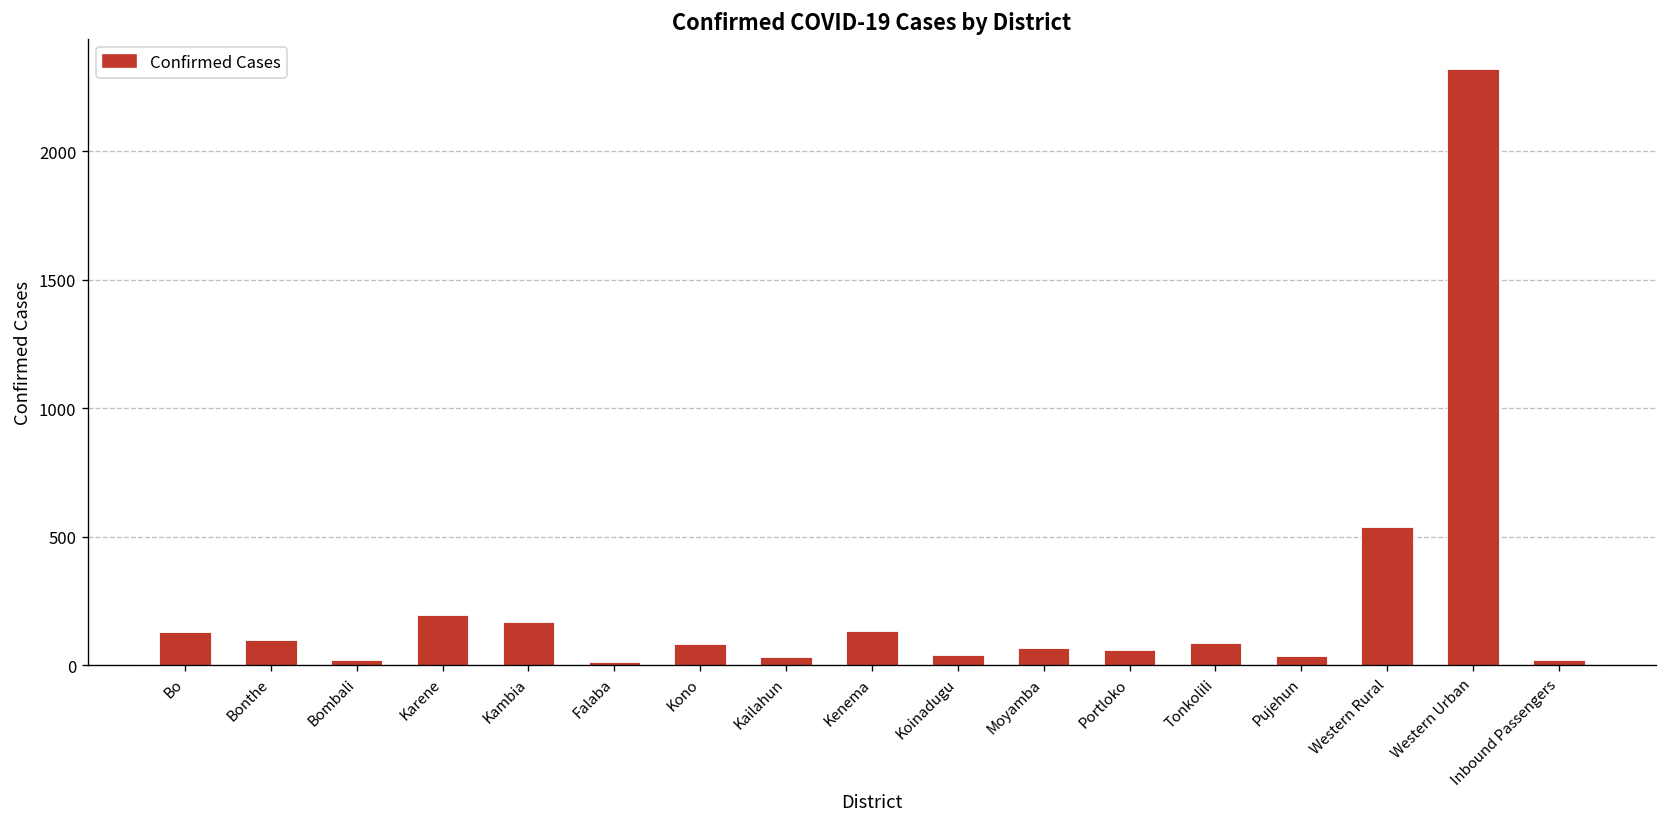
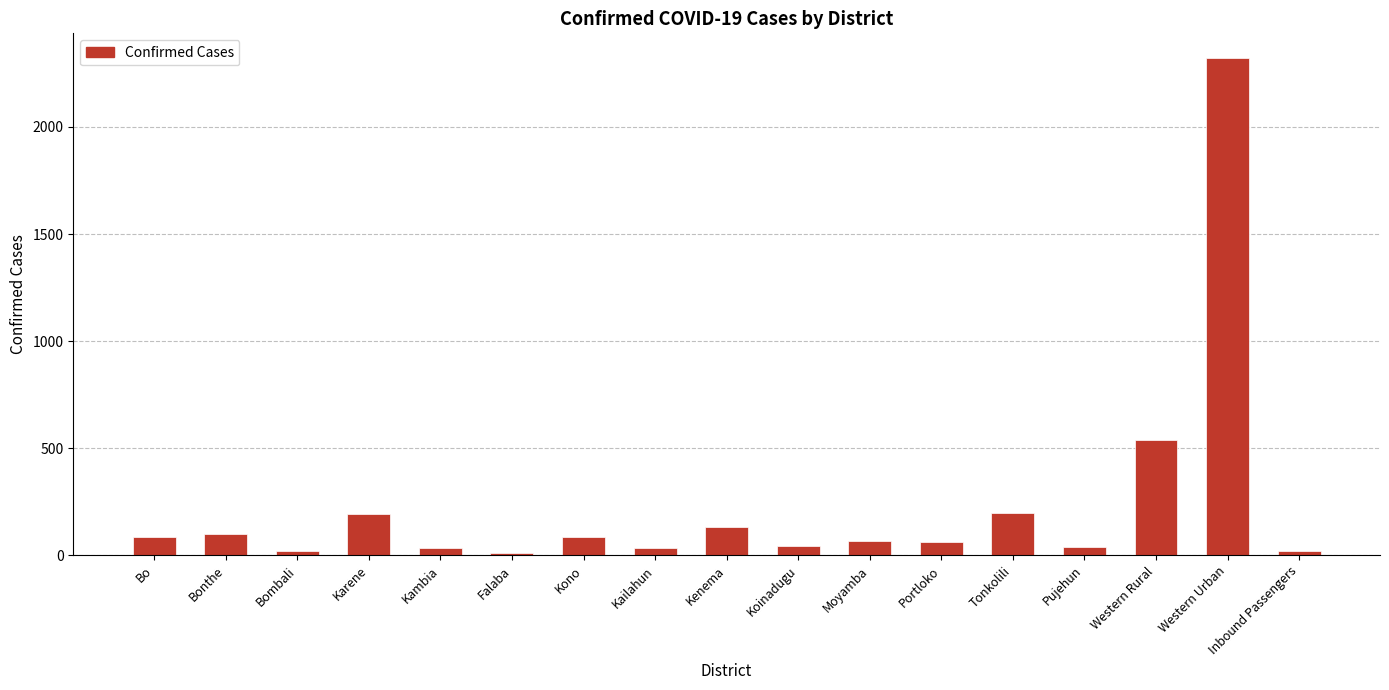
Bo: 130 -> 90
Kambia: 170 -> 30
Tonkolili: 90 -> 200
